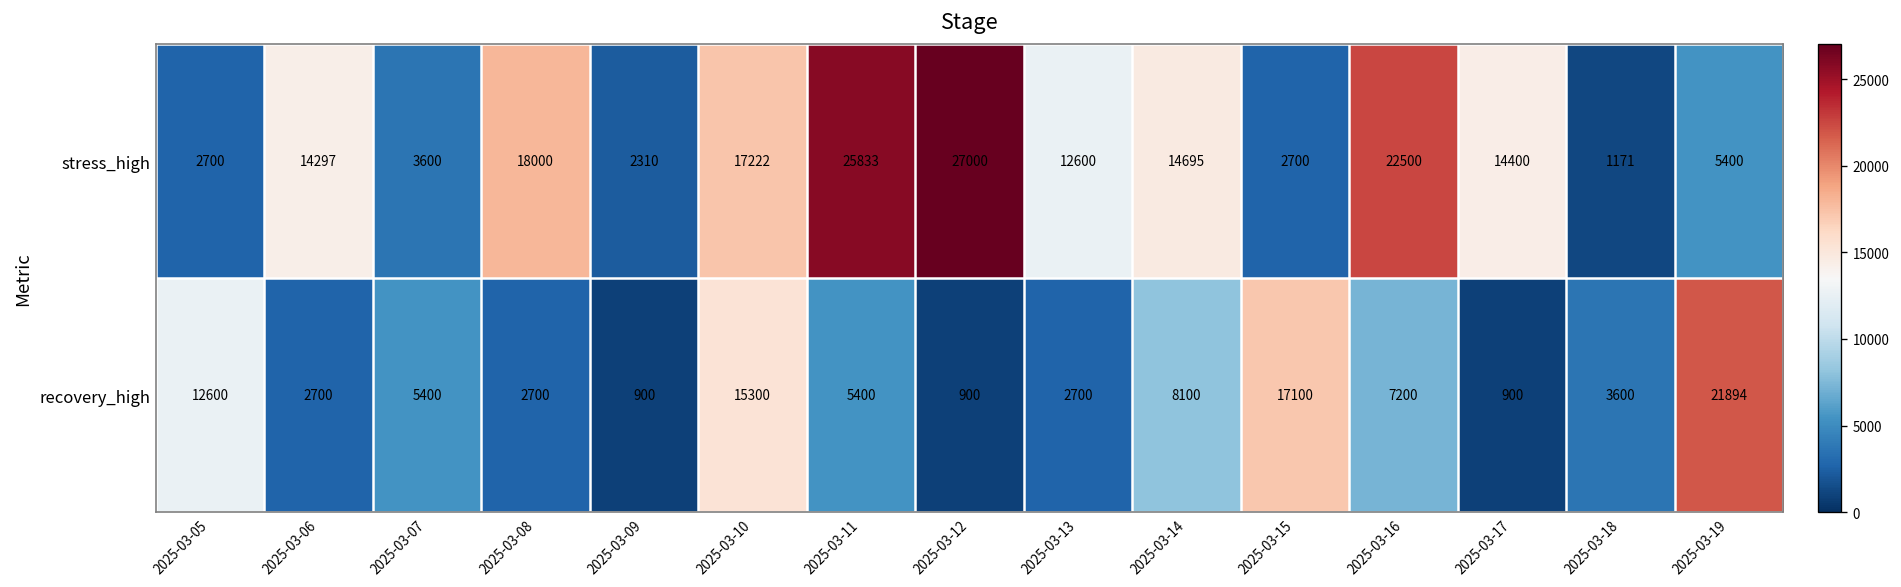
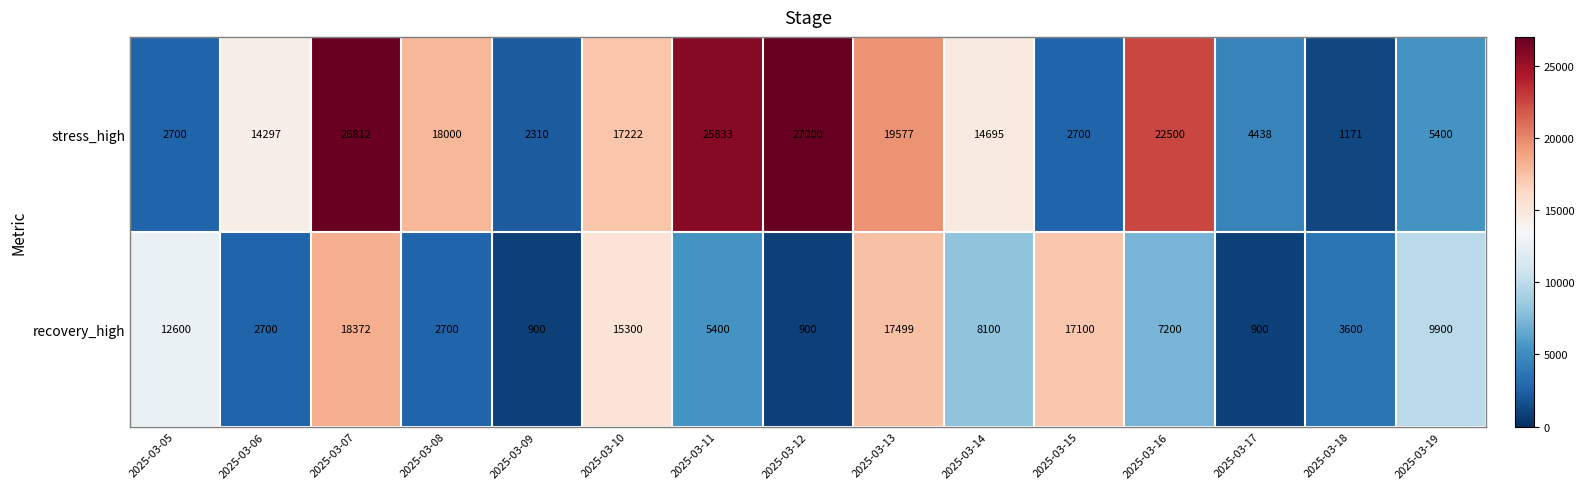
stress_high, 2025-03-07: 3600 -> 26812
stress_high, 2025-03-13: 12600 -> 19577
stress_high, 2025-03-17: 14400 -> 4438
recovery_high, 2025-03-07: 5400 -> 18372
recovery_high, 2025-03-13: 2700 -> 17499
recovery_high, 2025-03-19: 21894 -> 9900
